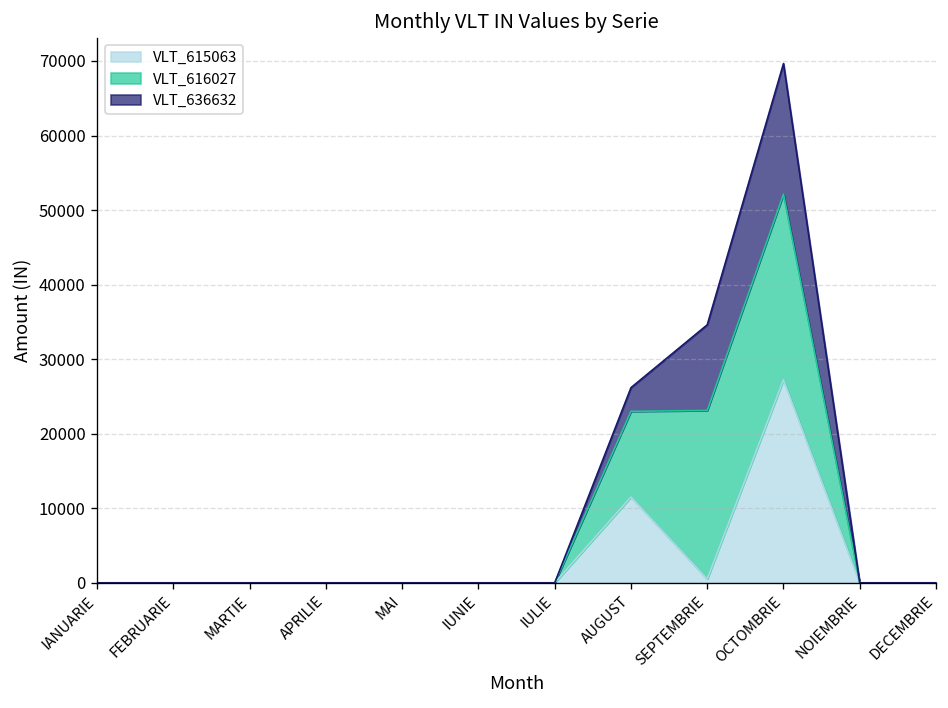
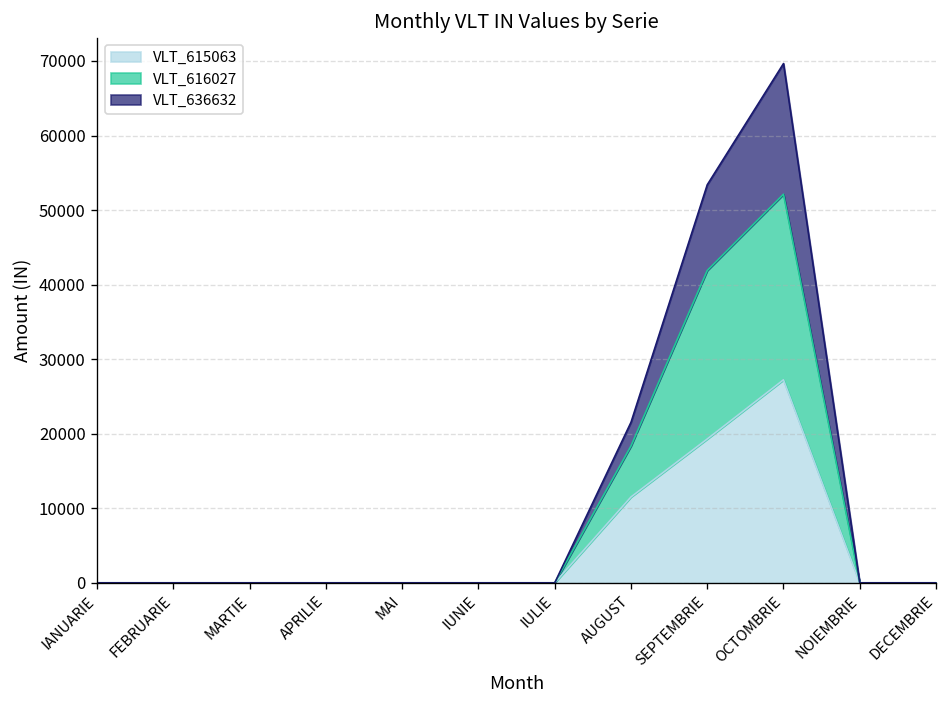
VLT_616027, AUGUST: 11000 -> 7000
VLT_615063, SEPTEMBRIE: 1000 -> 19000
